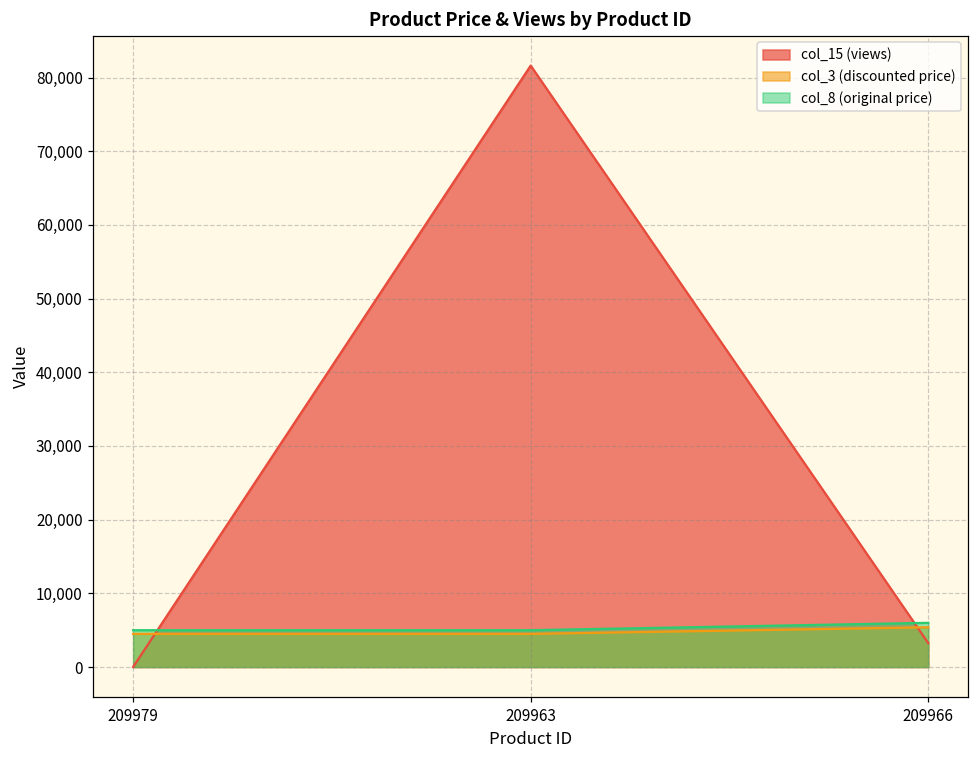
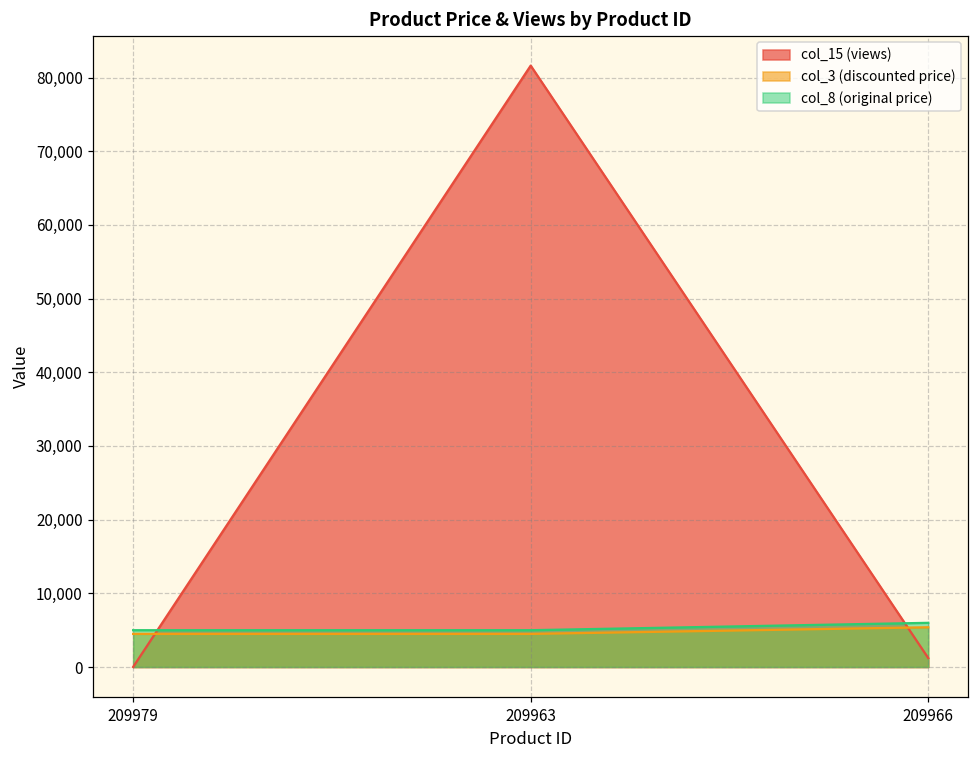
col_15 (views), 209966: 3,000 -> 1,000
